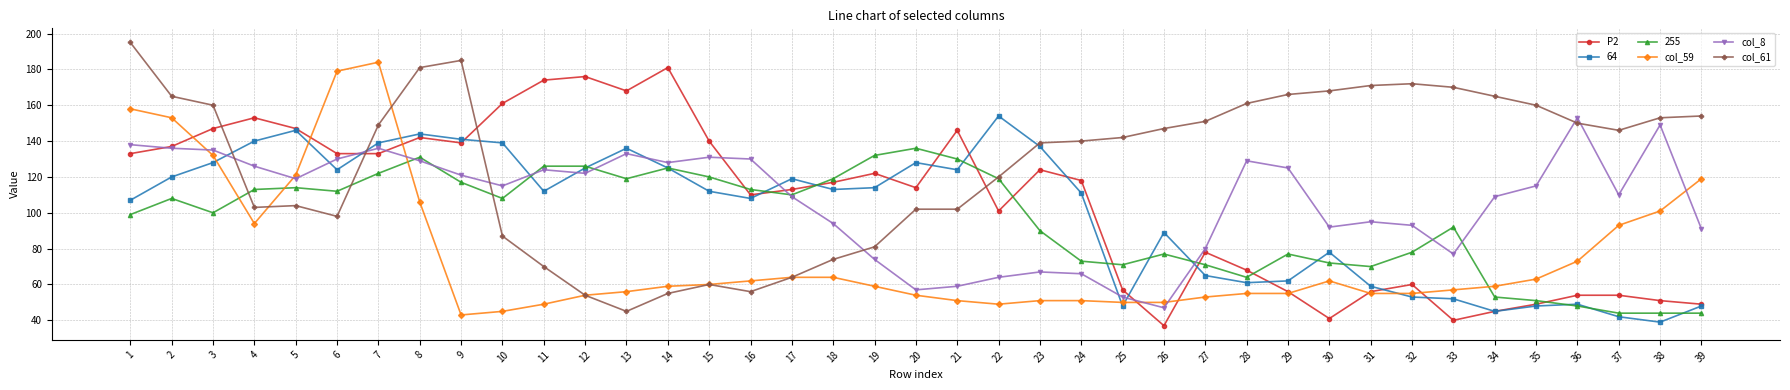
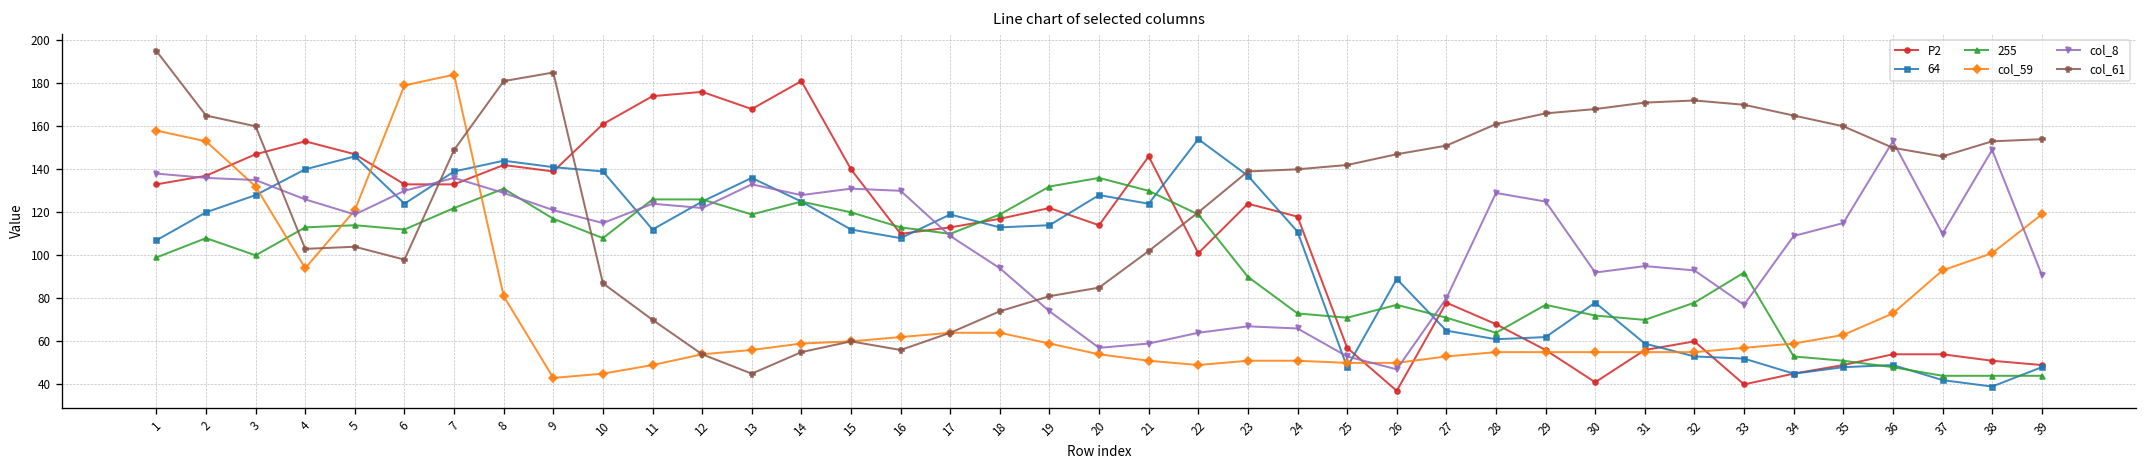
col_59, 8: 106 -> 81
col_61, 20: 102 -> 85
col_59, 30: 62 -> 55
